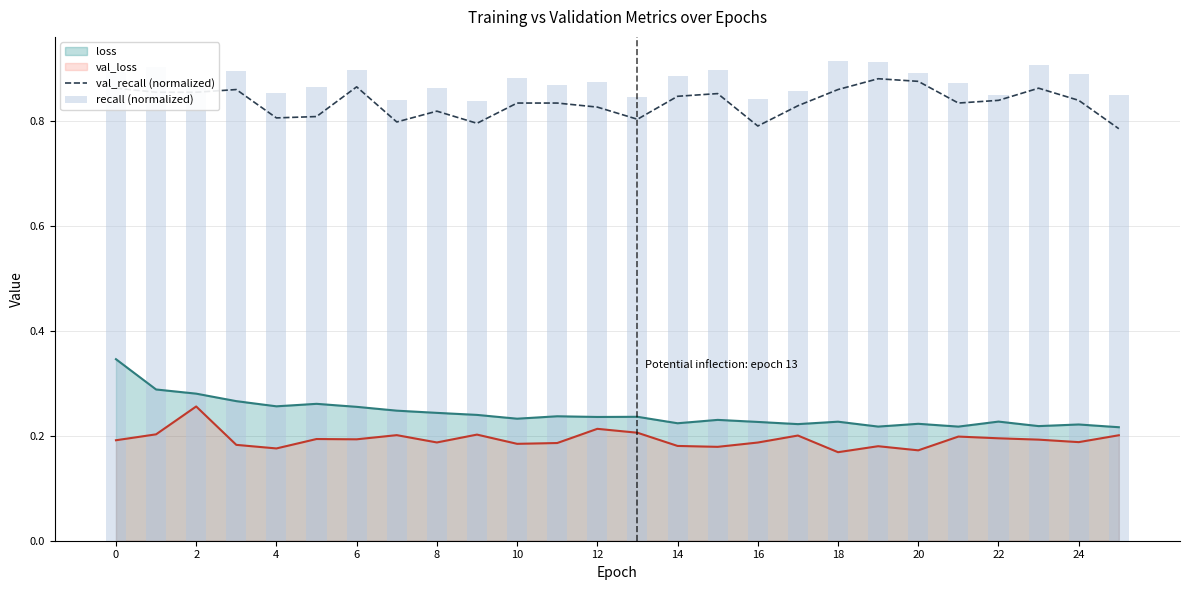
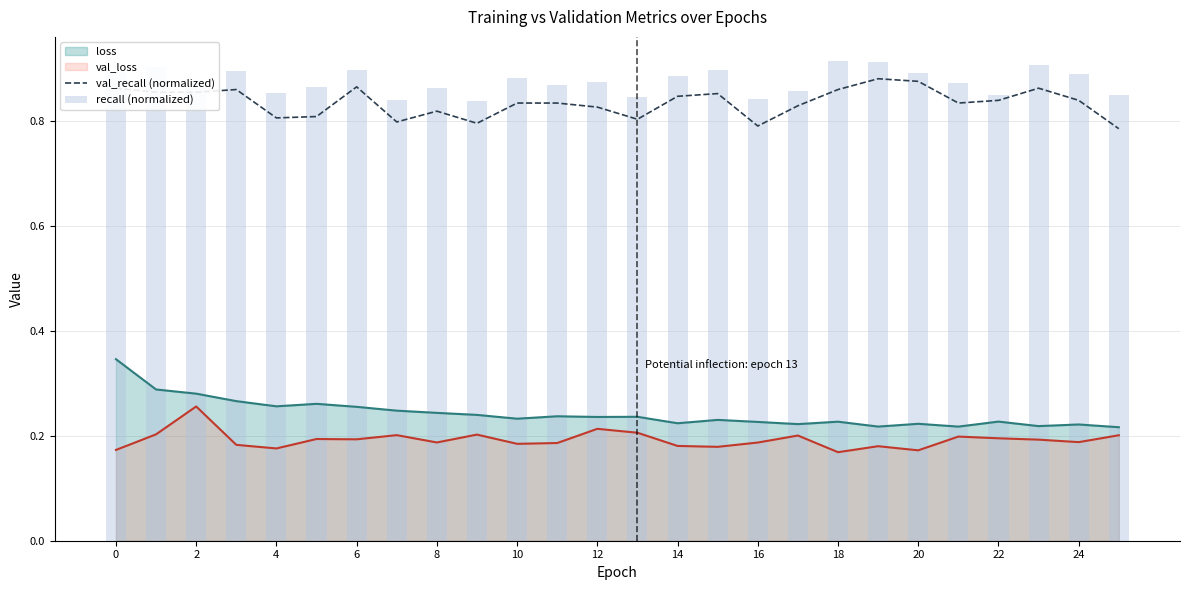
val_loss, 0: 0.19 -> 0.17
